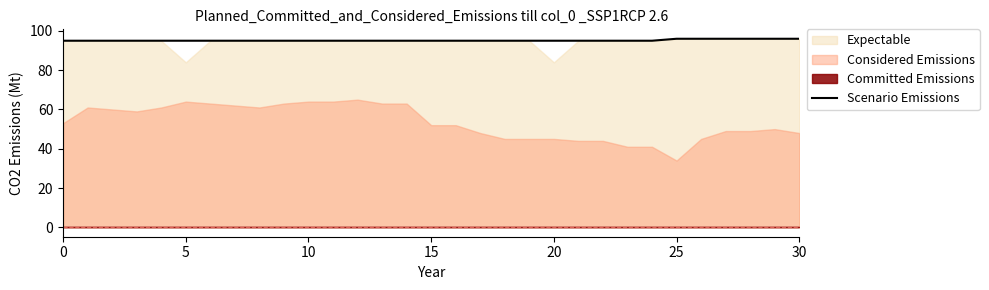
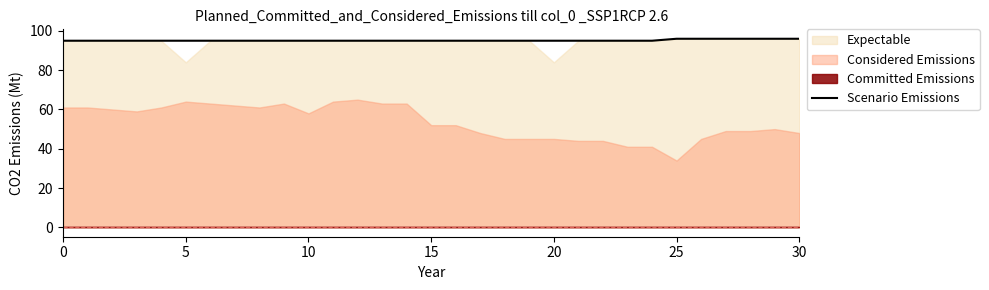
Considered Emissions, 0: 53 -> 61
Considered Emissions, 10: 64 -> 58
